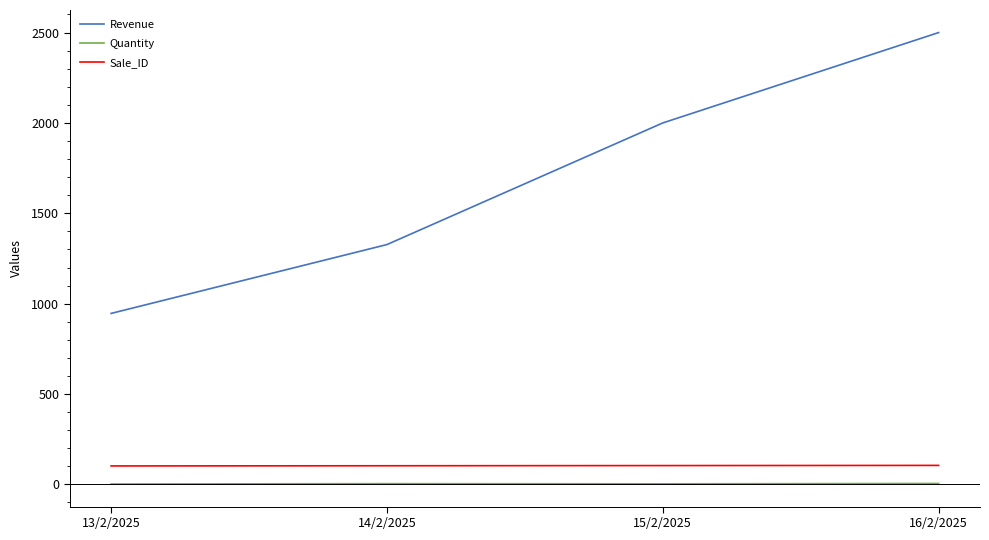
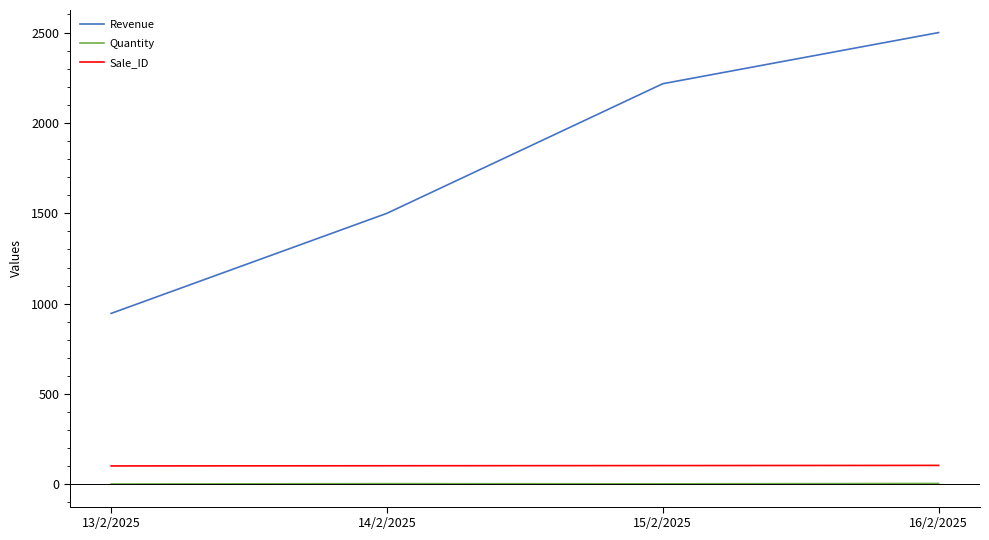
Revenue, 14/2/2025: 1330 -> 1500
Revenue, 15/2/2025: 2000 -> 2220
